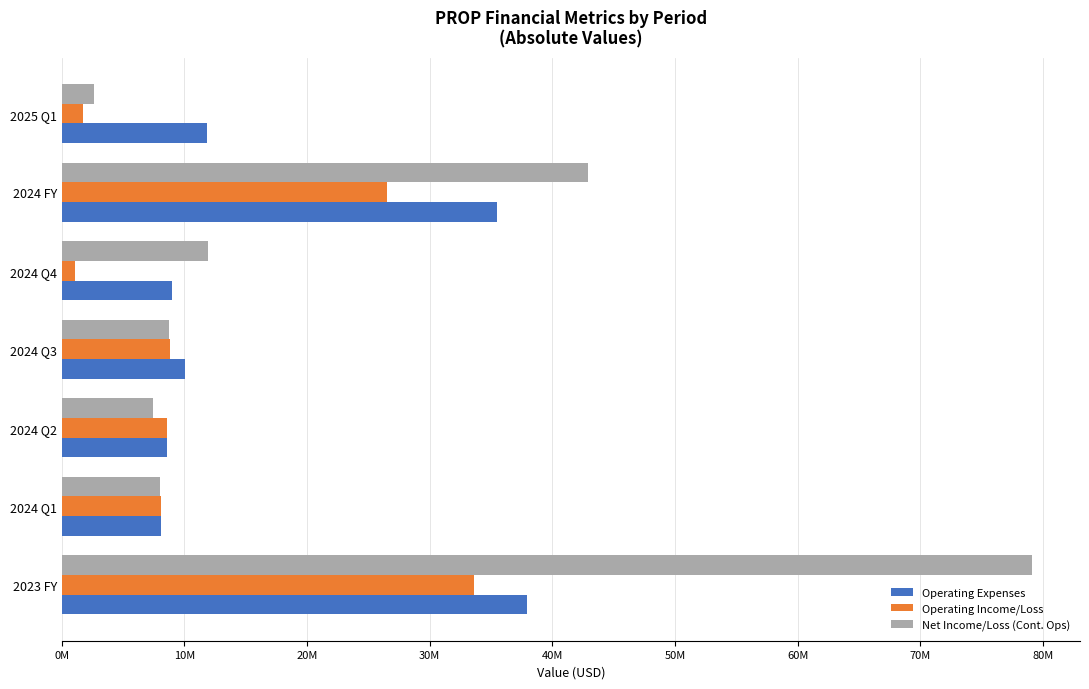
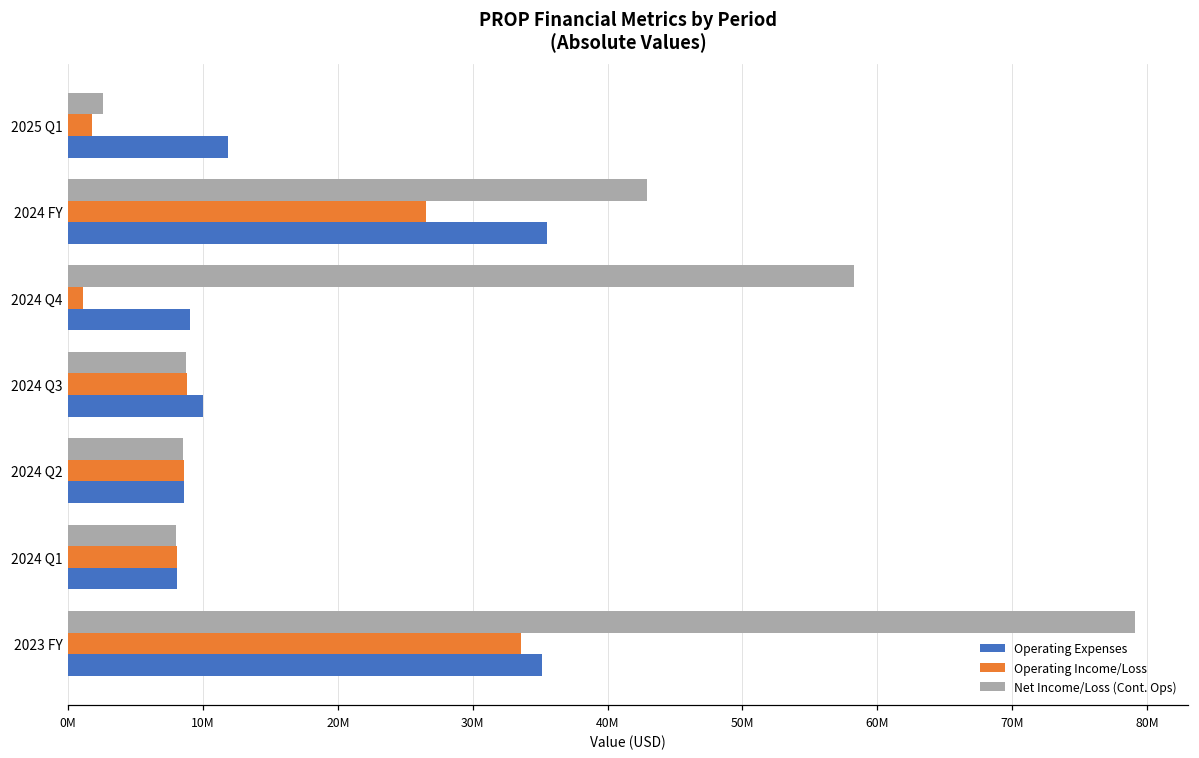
Net Income/Loss (Cont. Ops), 2024 Q4: 11900000 -> 58300000
Net Income/Loss (Cont. Ops), 2024 Q2: 7400000 -> 8500000
Operating Expenses, 2023 FY: 37900000 -> 35100000
